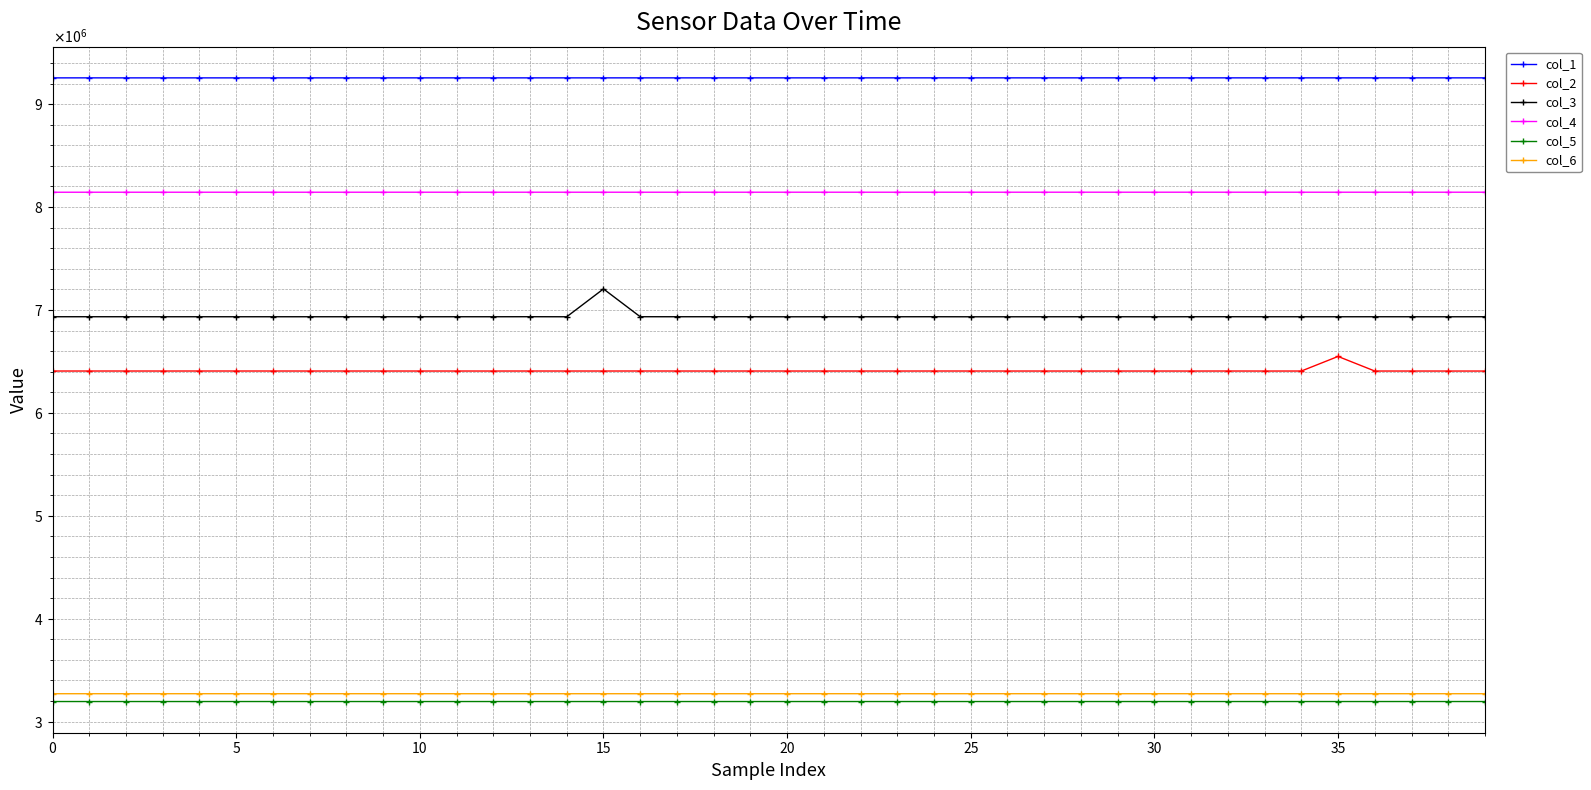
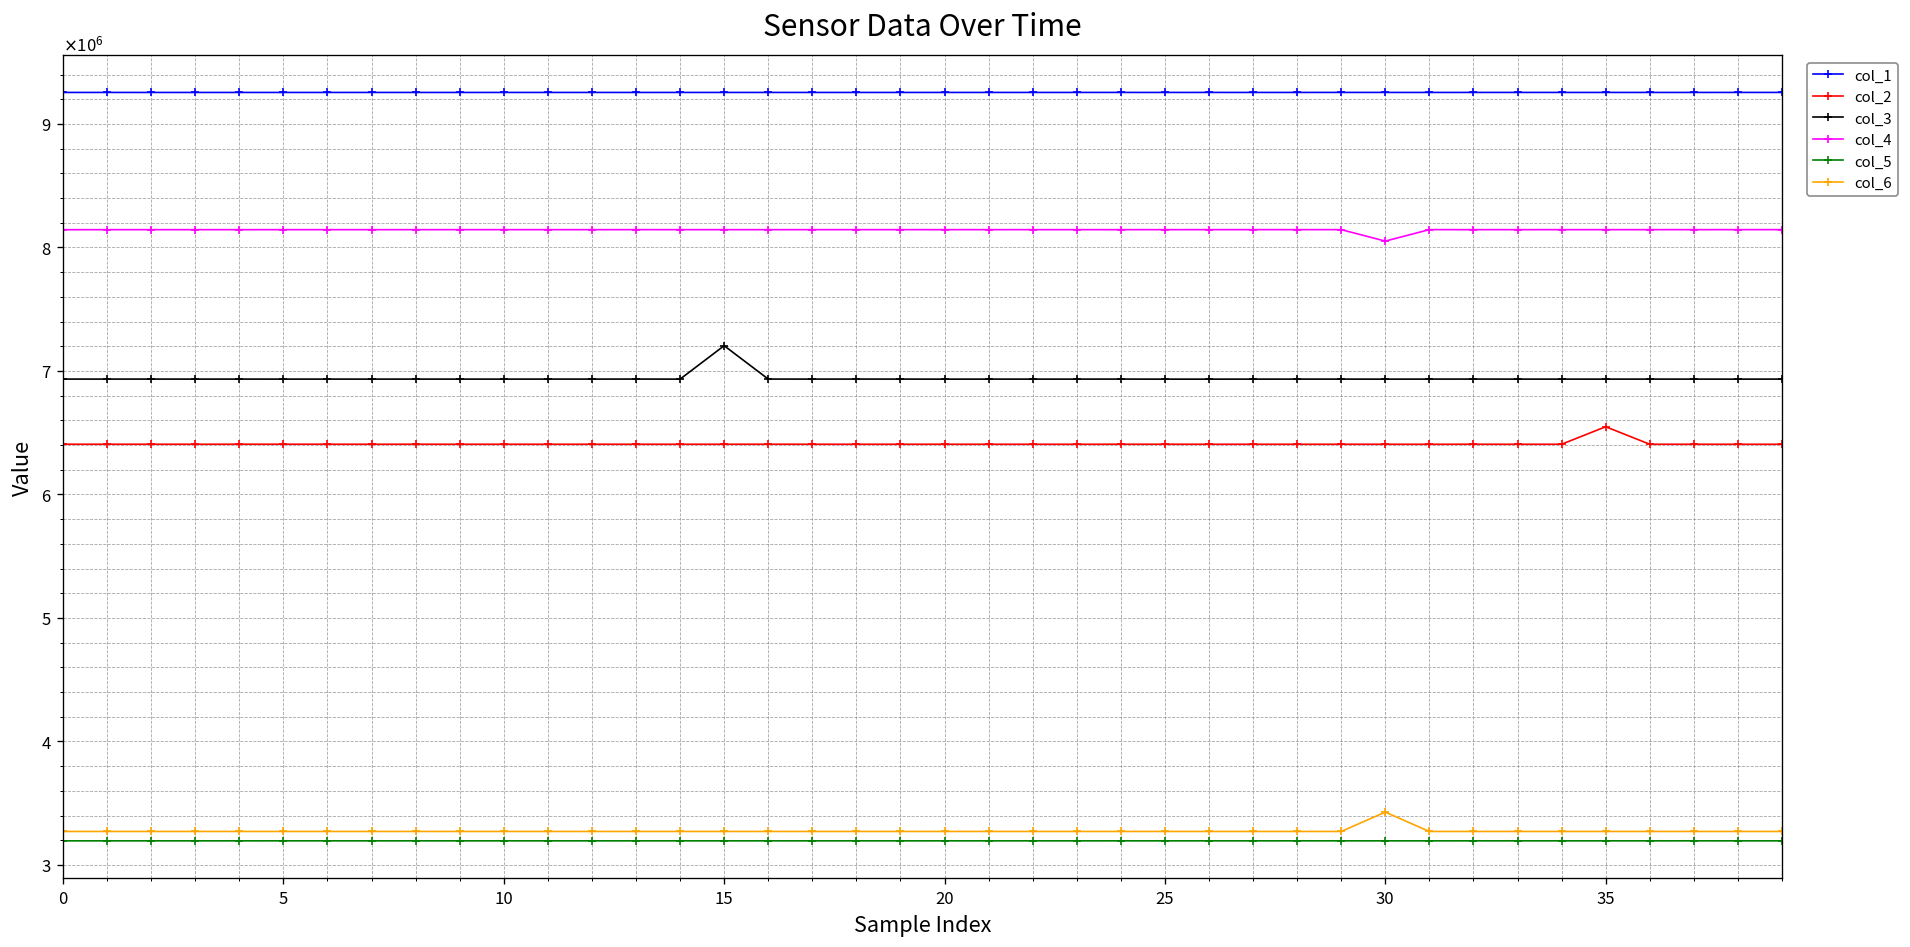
col_4, 30: 8140000 -> 8050000
col_6, 30: 3270000 -> 3430000
